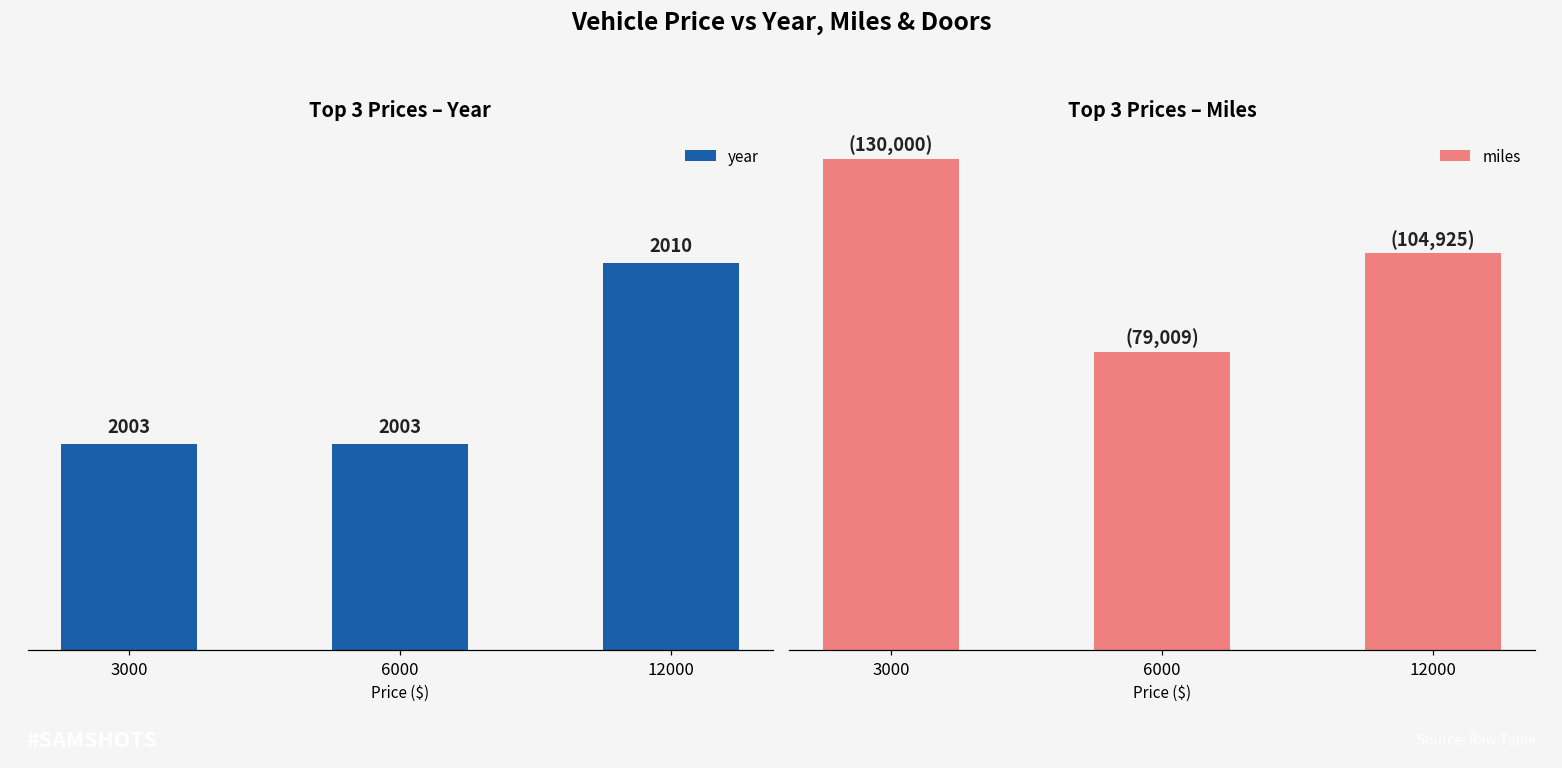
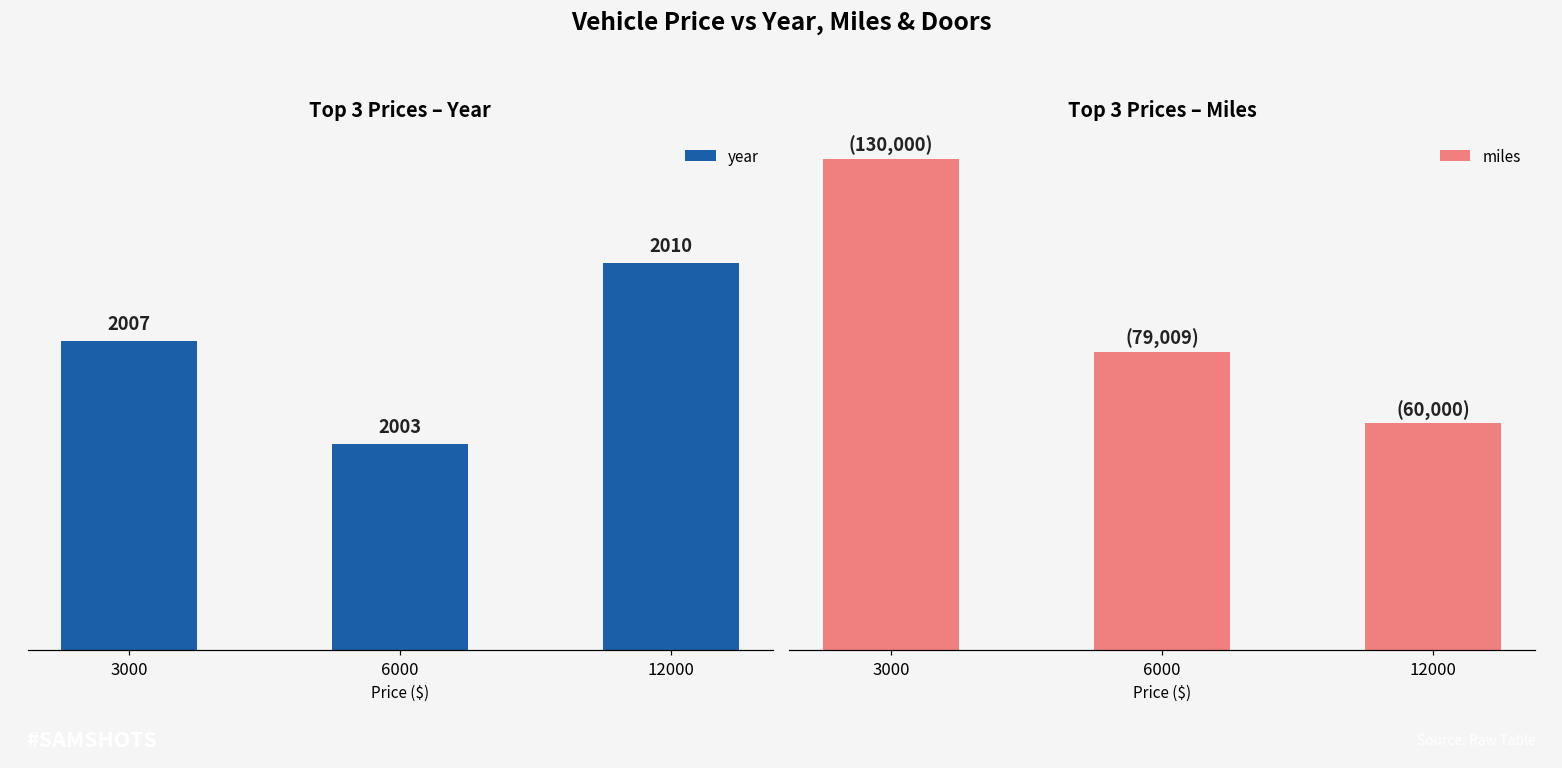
Top 3 Prices – Year, 3000: 2003 -> 2007
Top 3 Prices – Miles, 12000: (104,925) -> (60,000)
